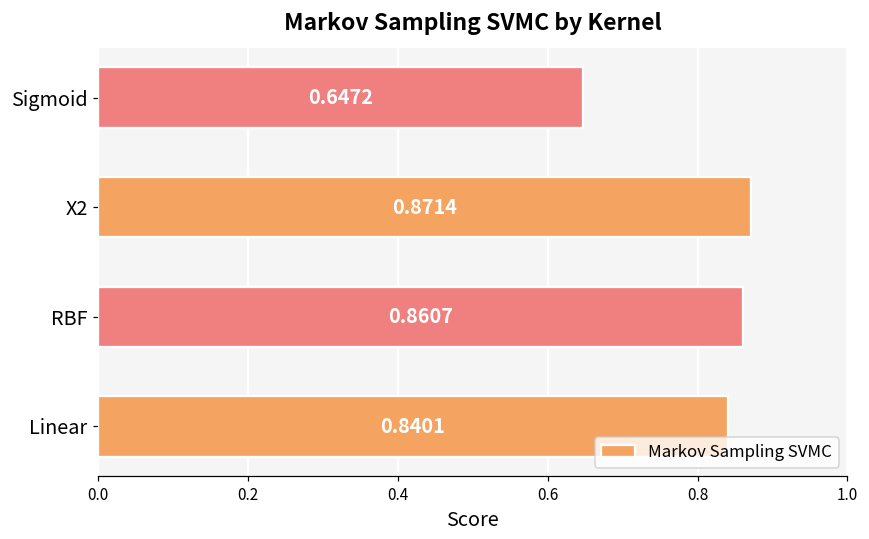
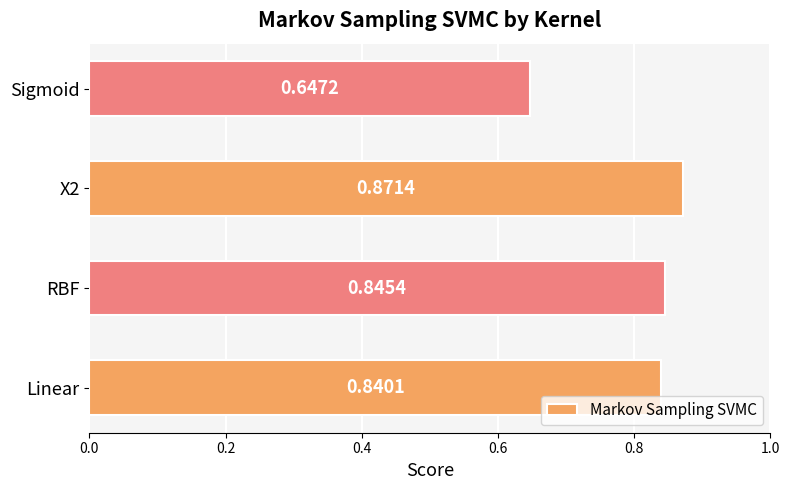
RBF: 0.8607 -> 0.8454
